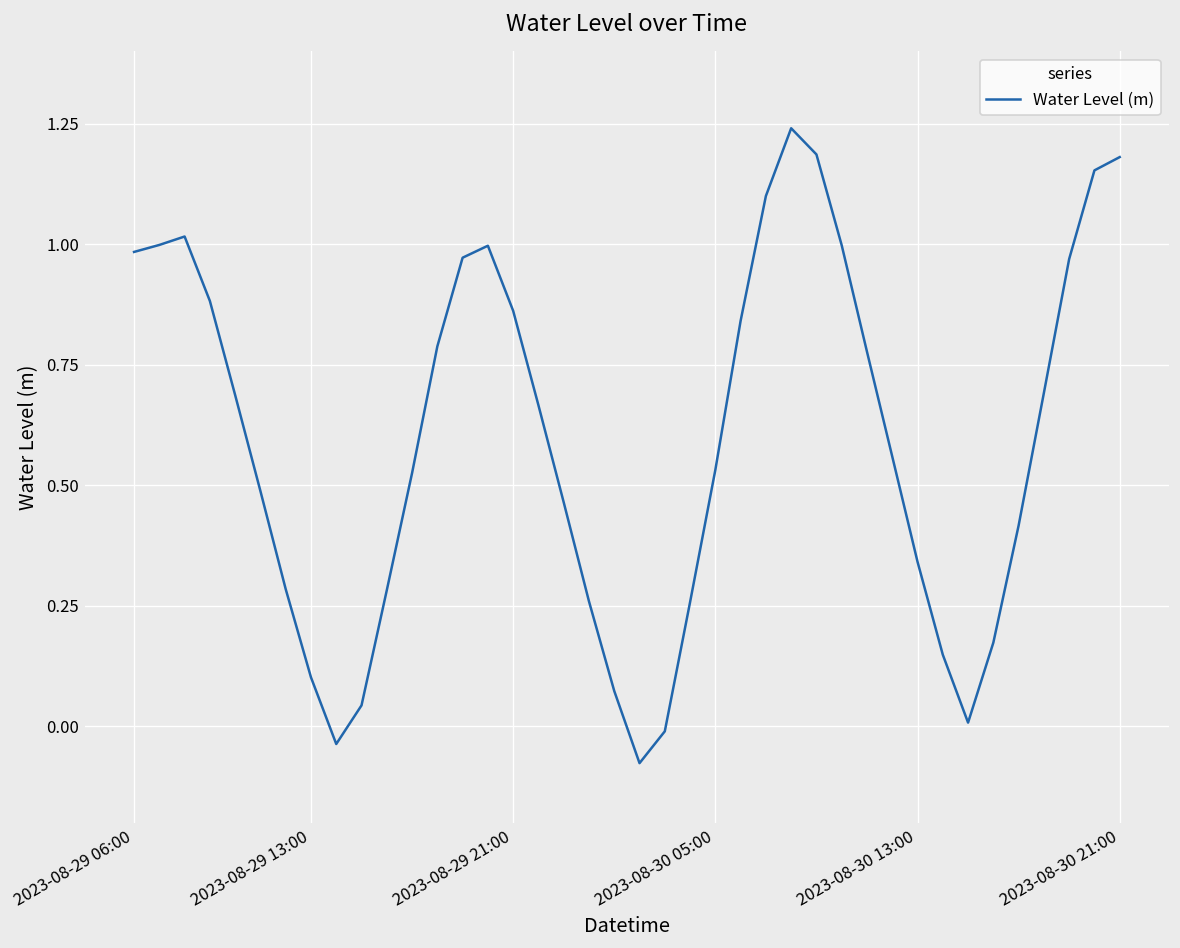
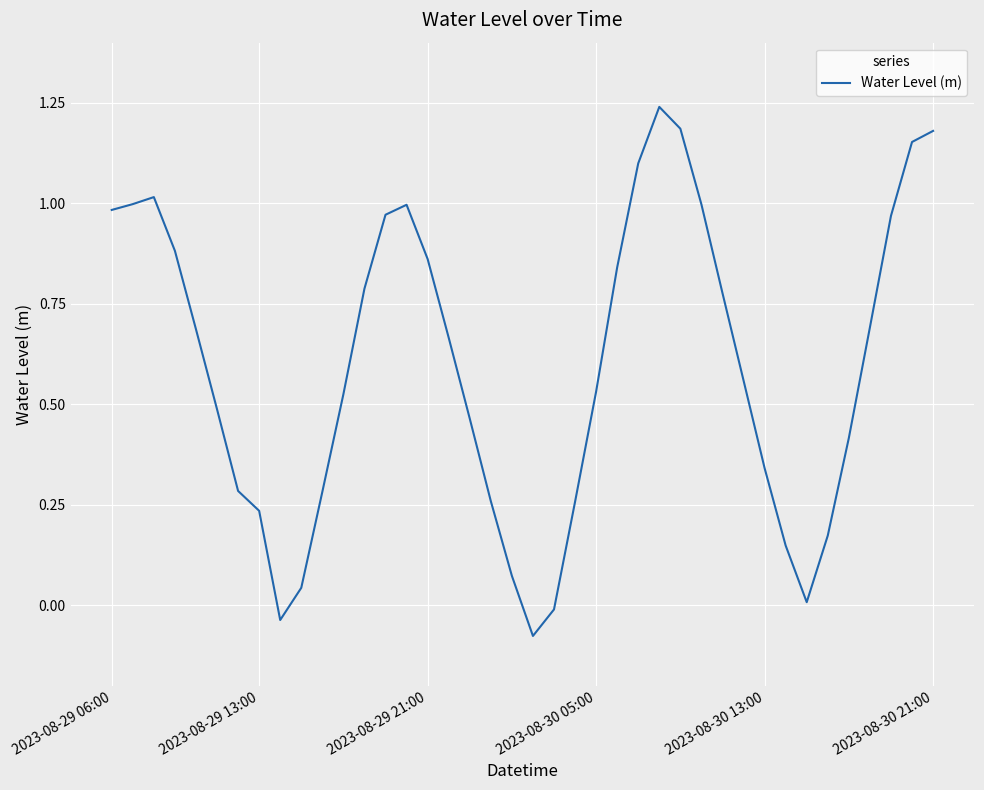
2023-08-29 13:00: 0.10 -> 0.24
